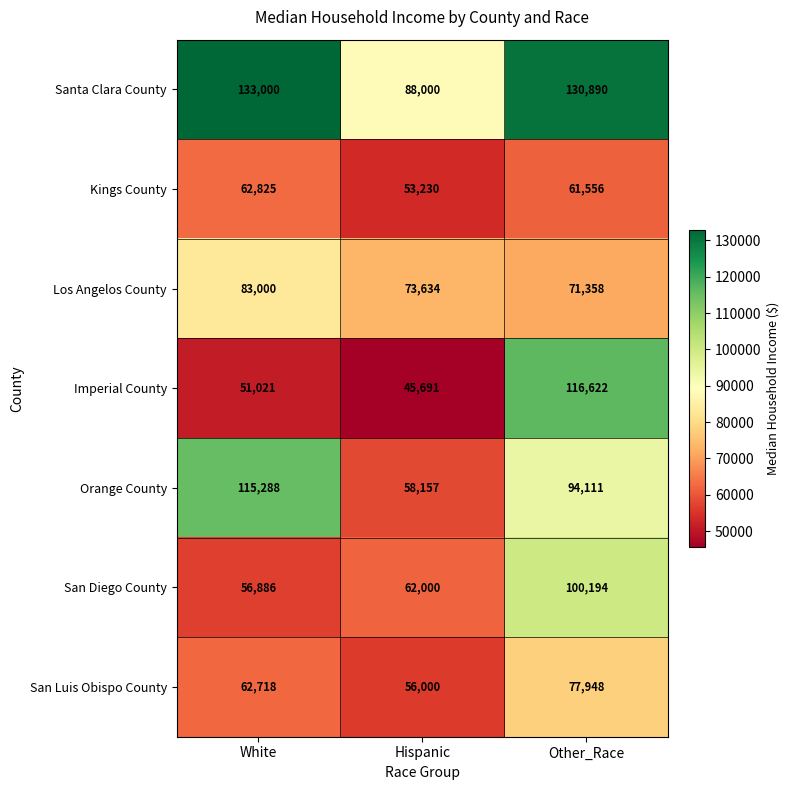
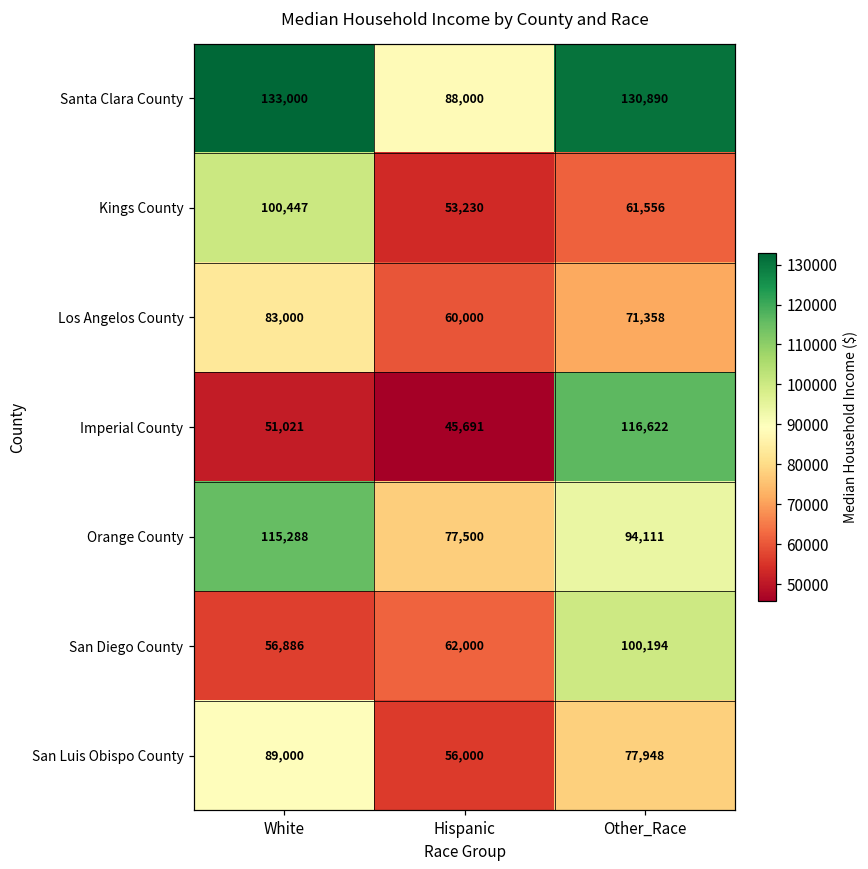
Kings County, White: 62,825 -> 100,447
Los Angelos County, Hispanic: 73,634 -> 60,000
Orange County, Hispanic: 58,157 -> 77,500
San Luis Obispo County, White: 62,718 -> 89,000
